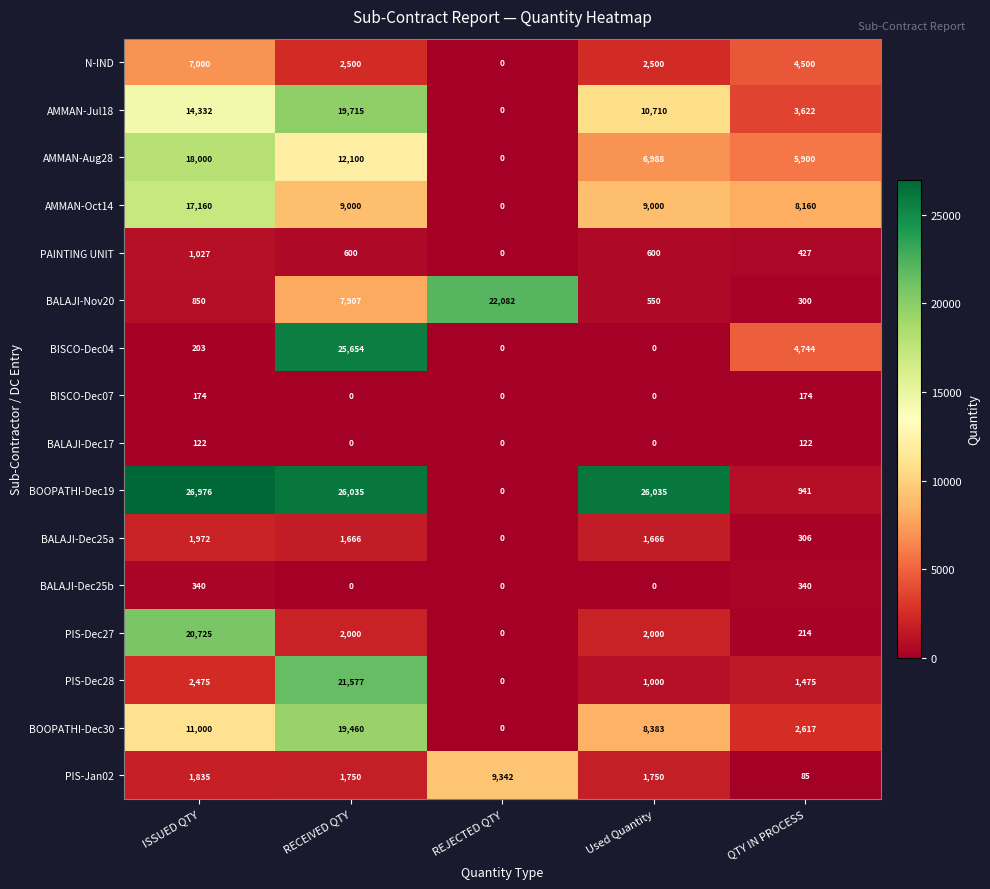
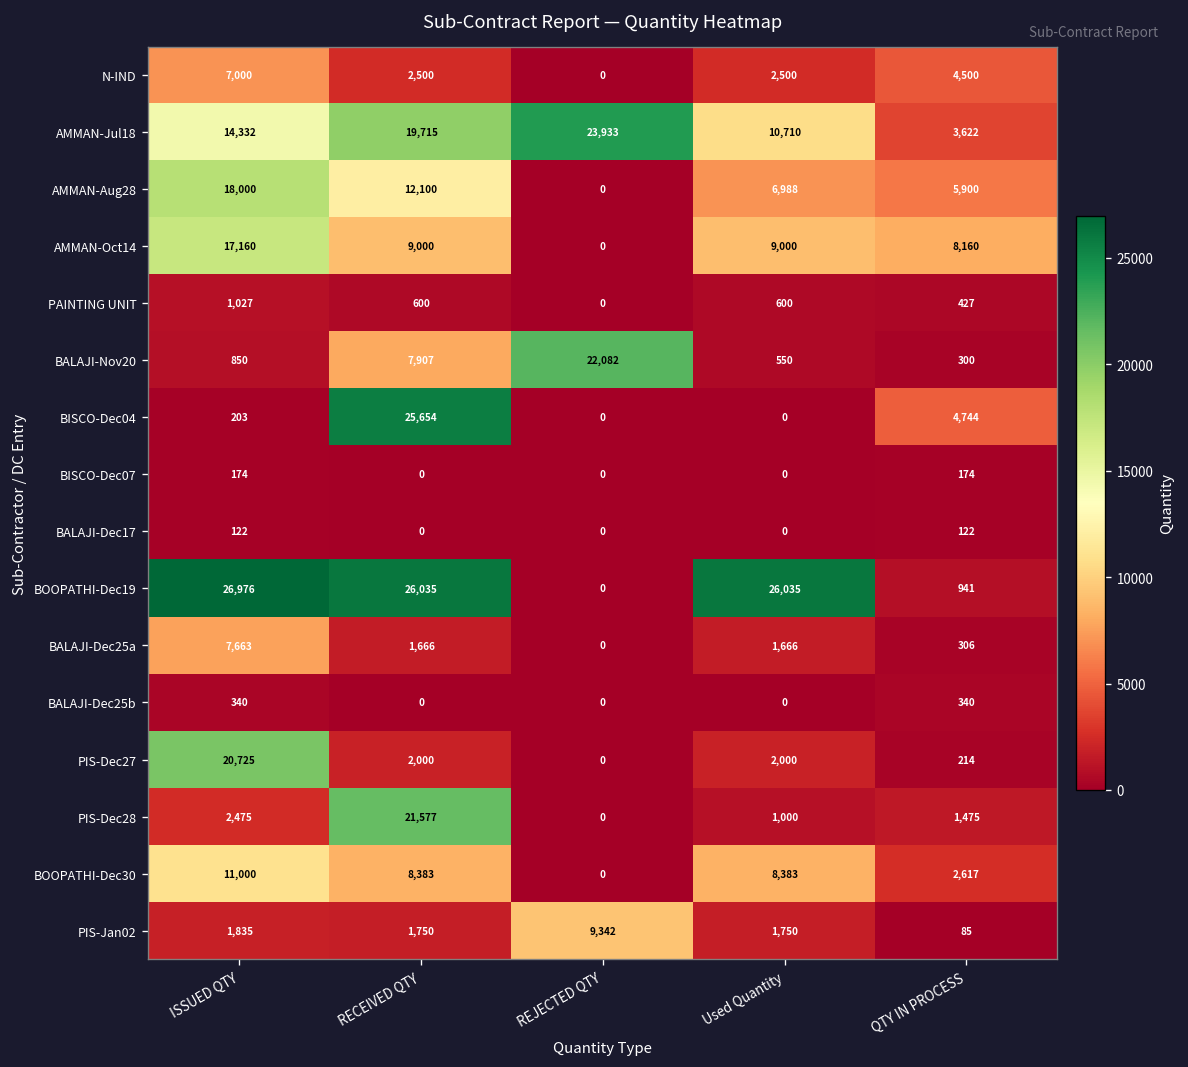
AMMAN-Jul18, REJECTED QTY: 0 -> 23,933
BALAJI-Dec25a, ISSUED QTY: 1,972 -> 7,663
BOOPATHI-Dec30, RECEIVED QTY: 19,460 -> 8,383
